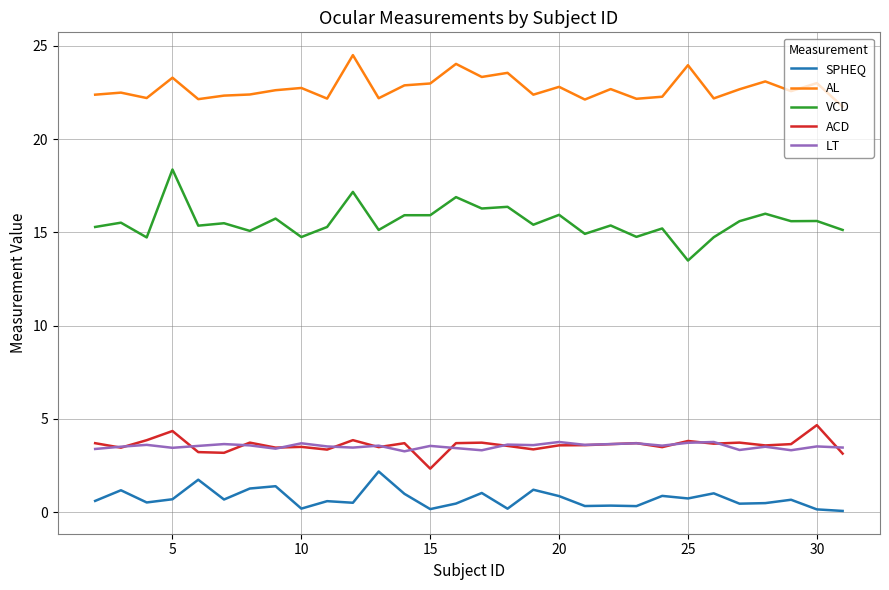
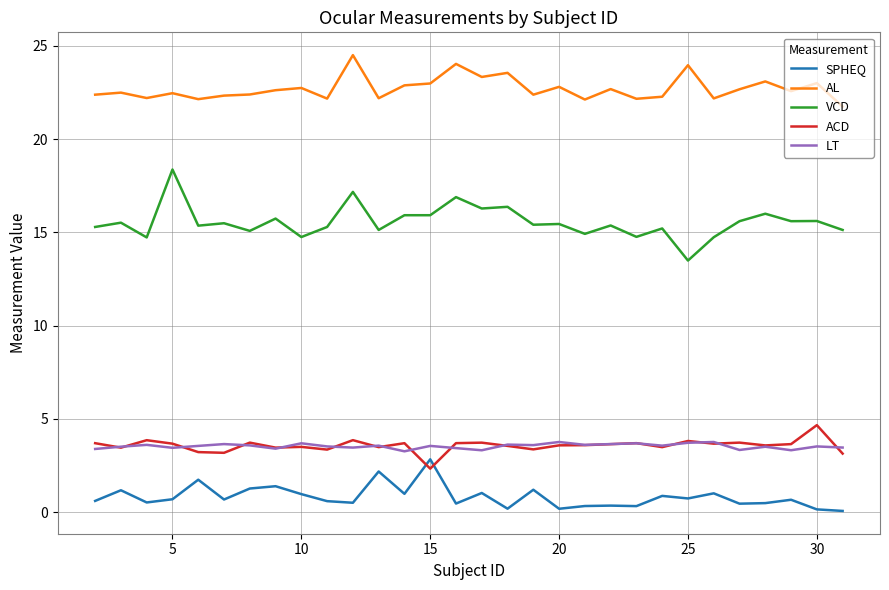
AL, 5: 23.3 -> 22.5
ACD, 5: 4.4 -> 3.7
SPHEQ, 10: 0.2 -> 1.0
SPHEQ, 15: 0.2 -> 2.8
SPHEQ, 20: 0.9 -> 0.2
VCD, 20: 15.9 -> 15.5
